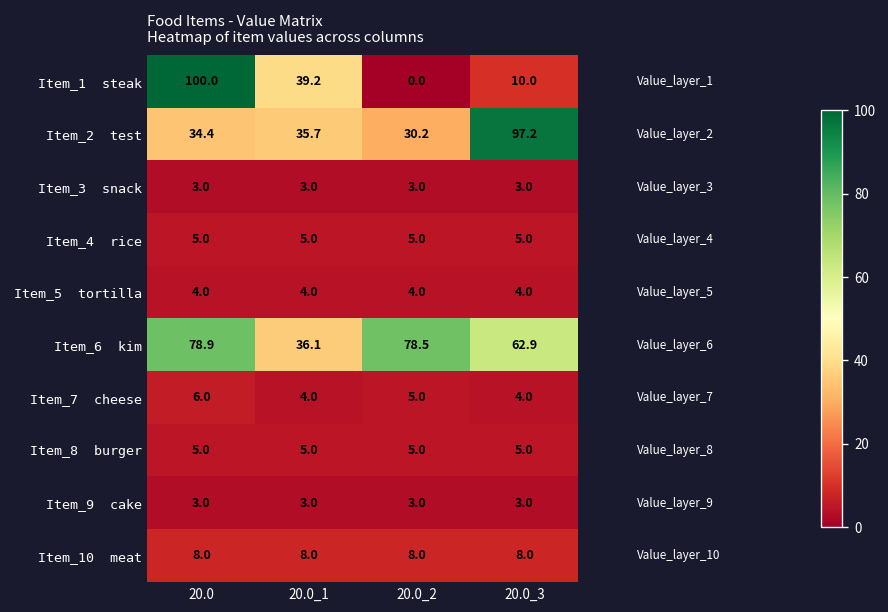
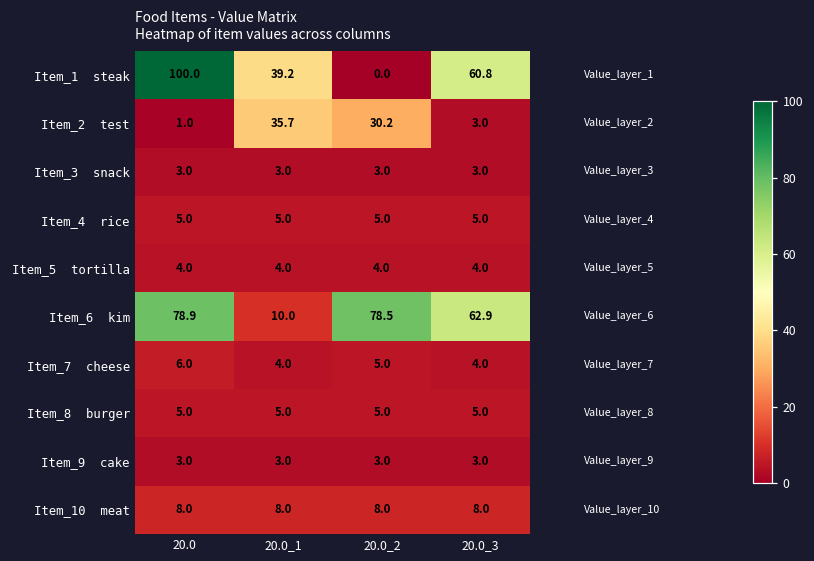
Item_1 steak, 20.0_3: 10.0 -> 60.8
Item_2 test, 20.0: 34.4 -> 1.0
Item_2 test, 20.0_3: 97.2 -> 3.0
Item_6 kim, 20.0_1: 36.1 -> 10.0
